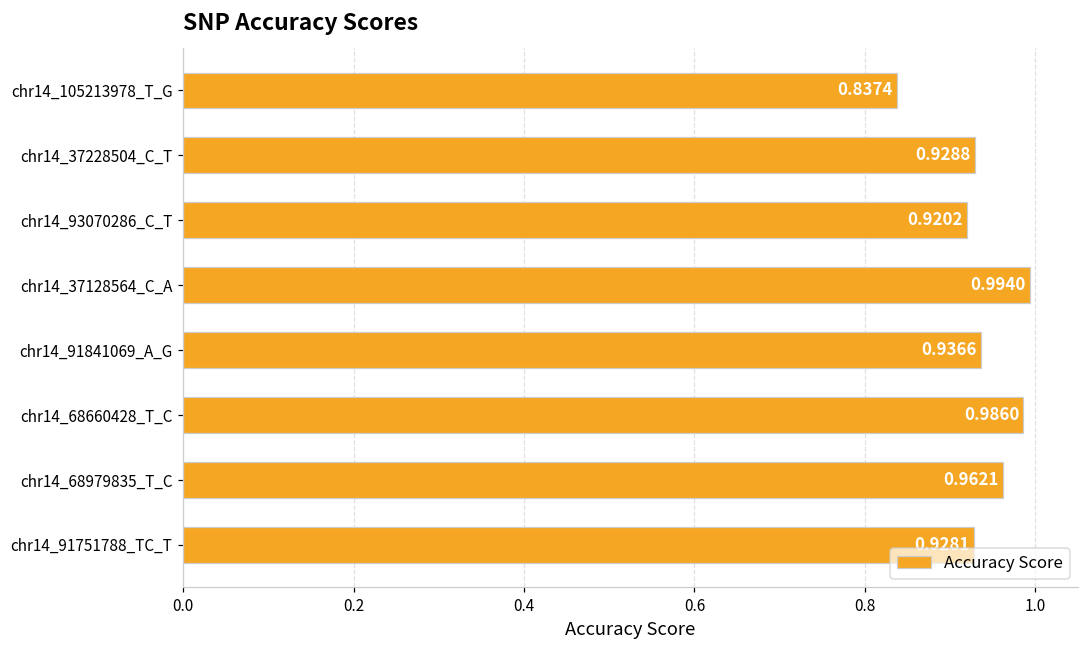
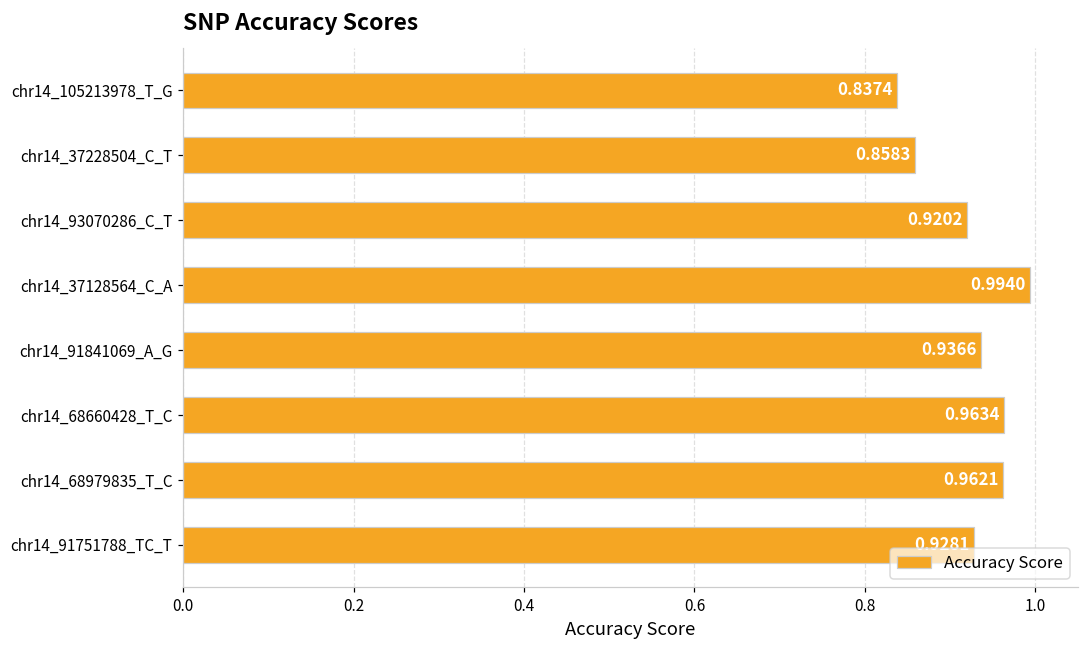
chr14_37228504_C_T: 0.9288 -> 0.8583
chr14_68660428_T_C: 0.9860 -> 0.9634
